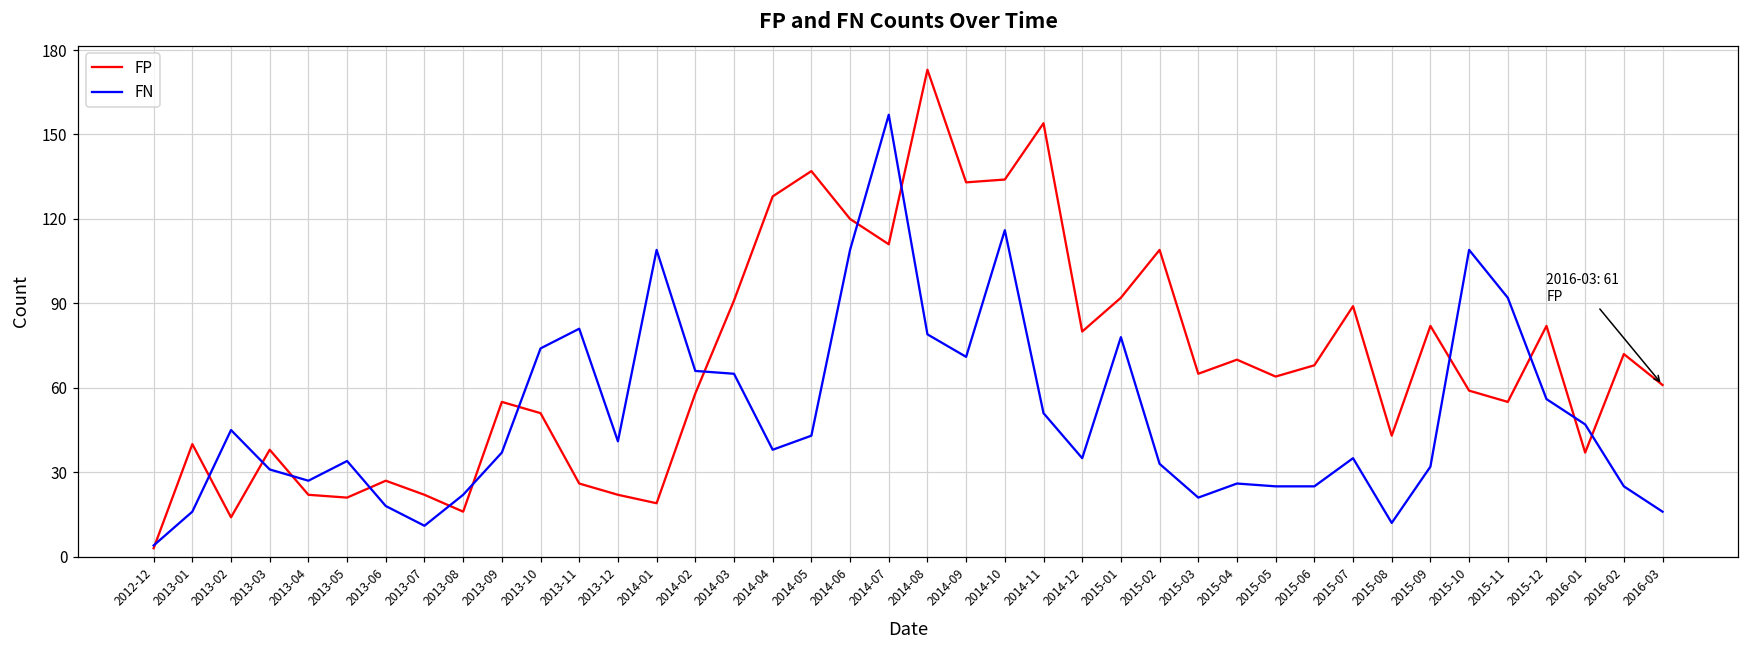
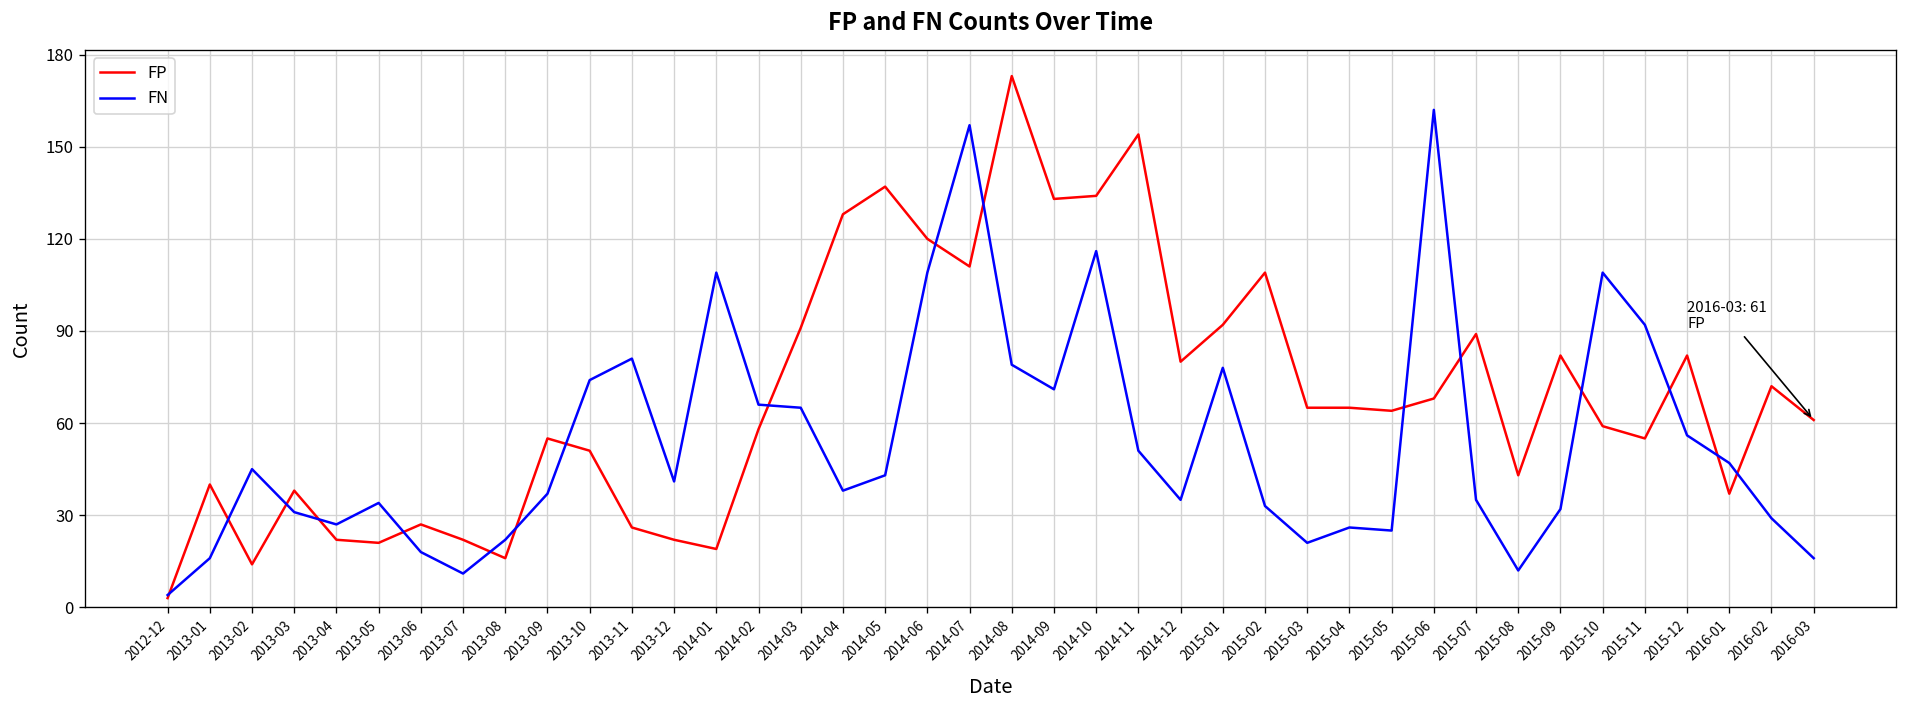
FP, 2015-04: 70 -> 65
FN, 2015-06: 25 -> 162
FN, 2016-02: 25 -> 29
